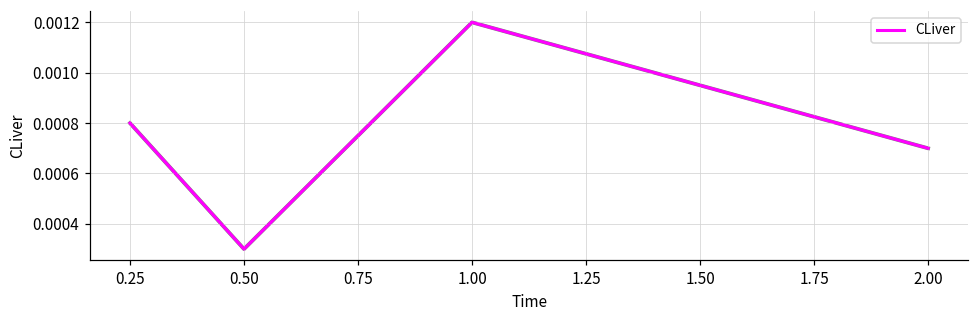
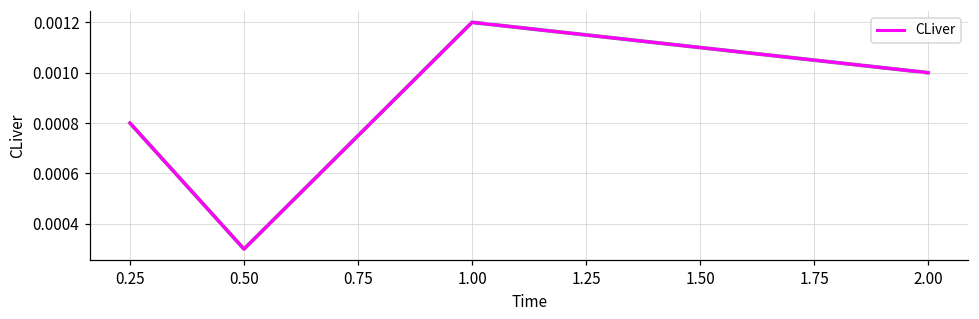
2.00: 0.0007 -> 0.0010
